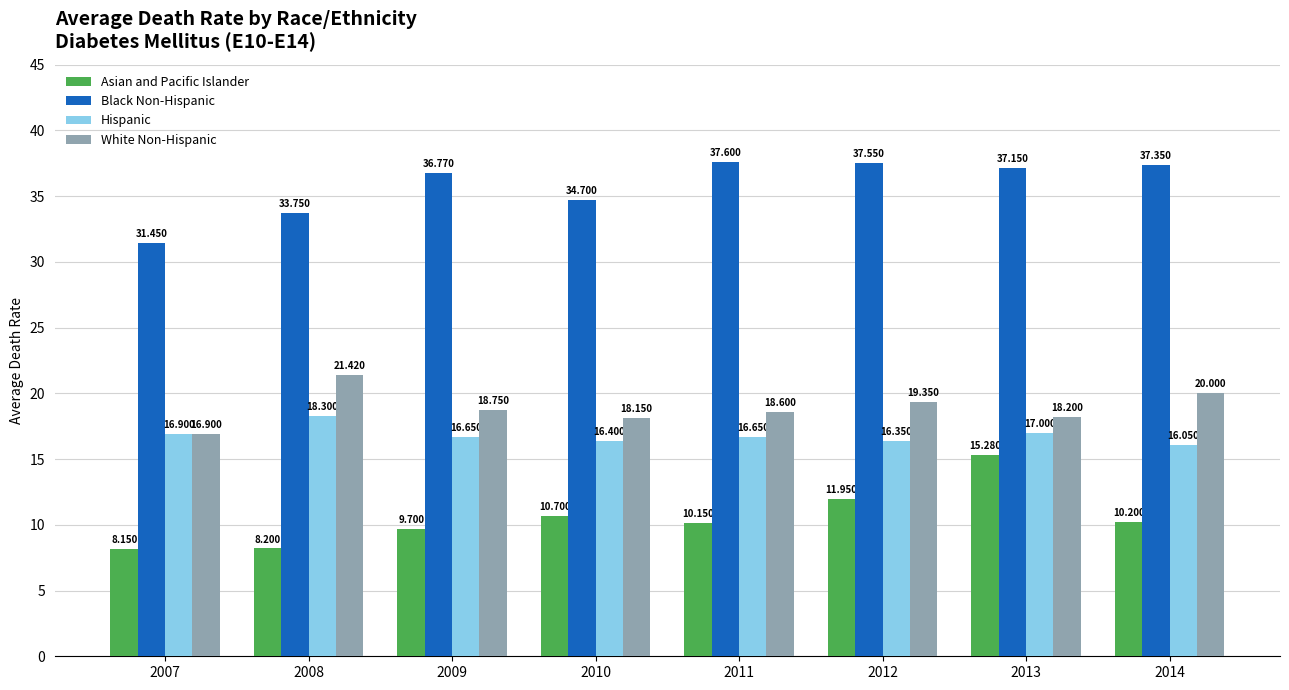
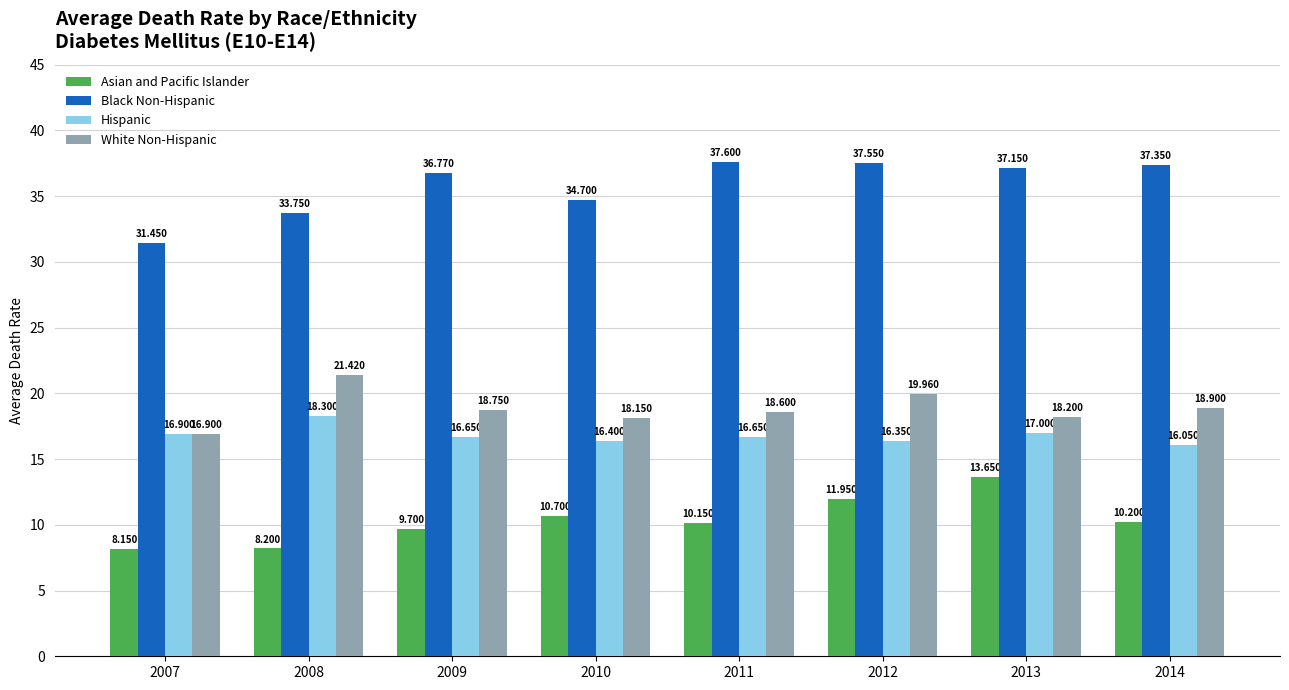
White Non-Hispanic, 2012: 19.350 -> 19.960
Asian and Pacific Islander, 2013: 15.280 -> 13.650
White Non-Hispanic, 2014: 20.000 -> 18.900
